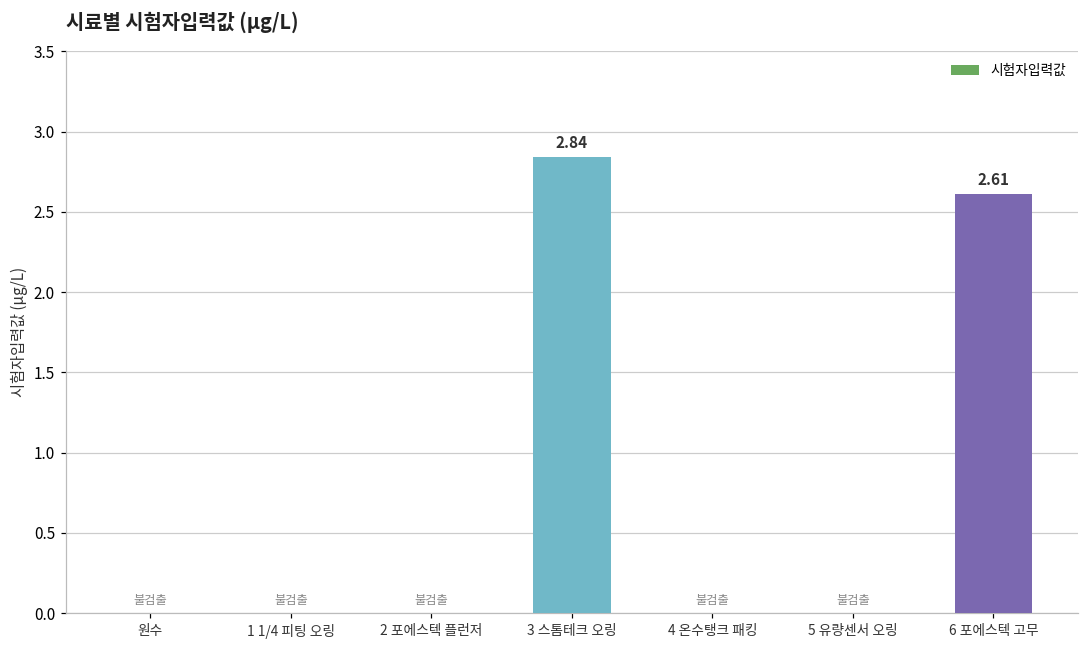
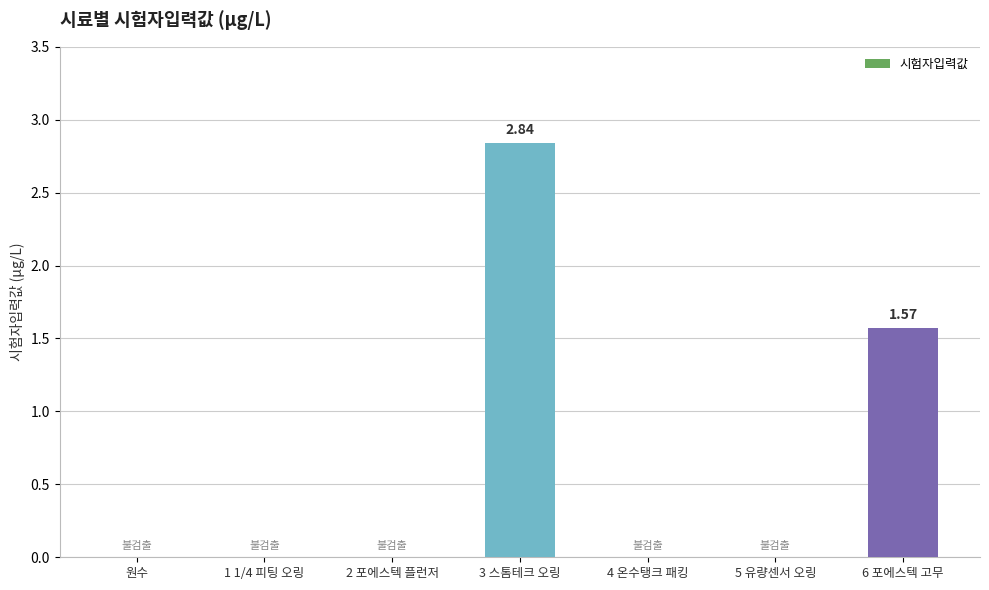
6 포에스텍 고무: 2.61 -> 1.57
